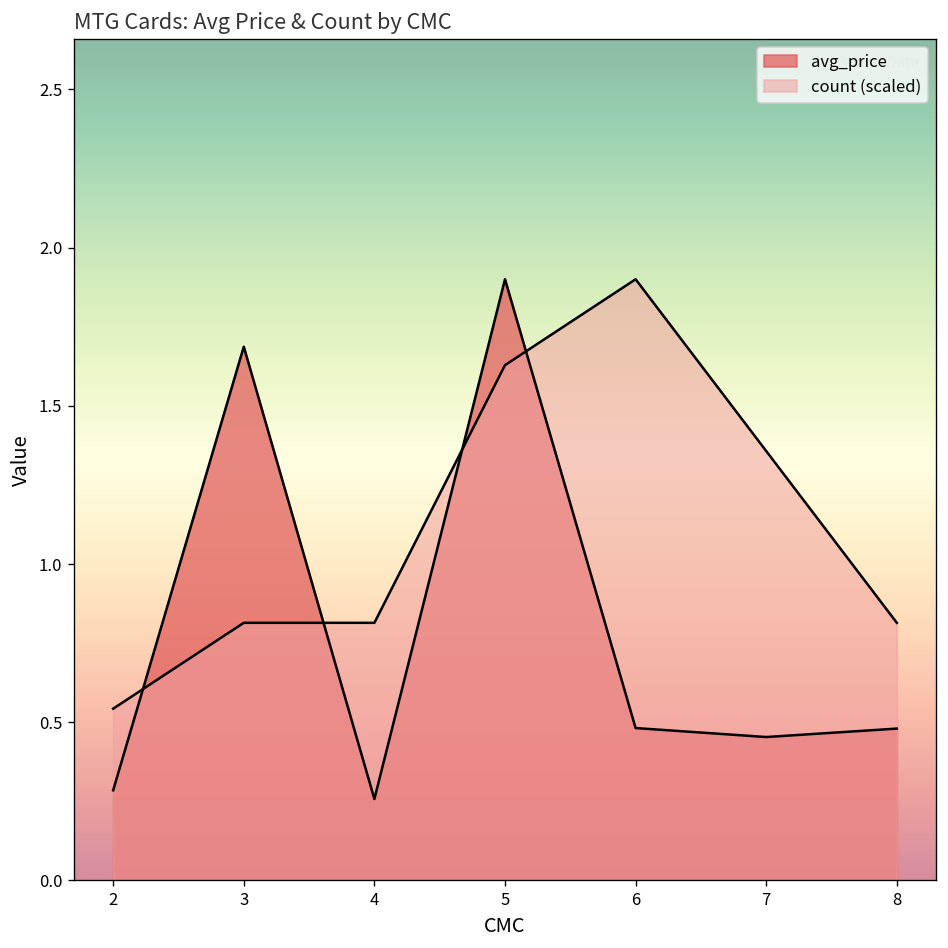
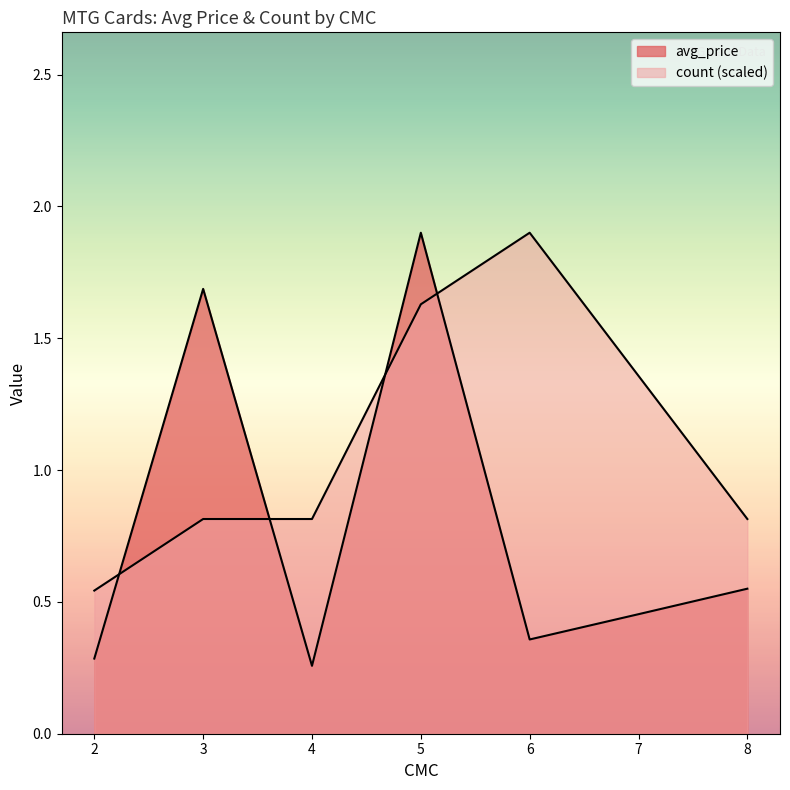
avg_price, 6: 0.48 -> 0.36
avg_price, 8: 0.48 -> 0.55
